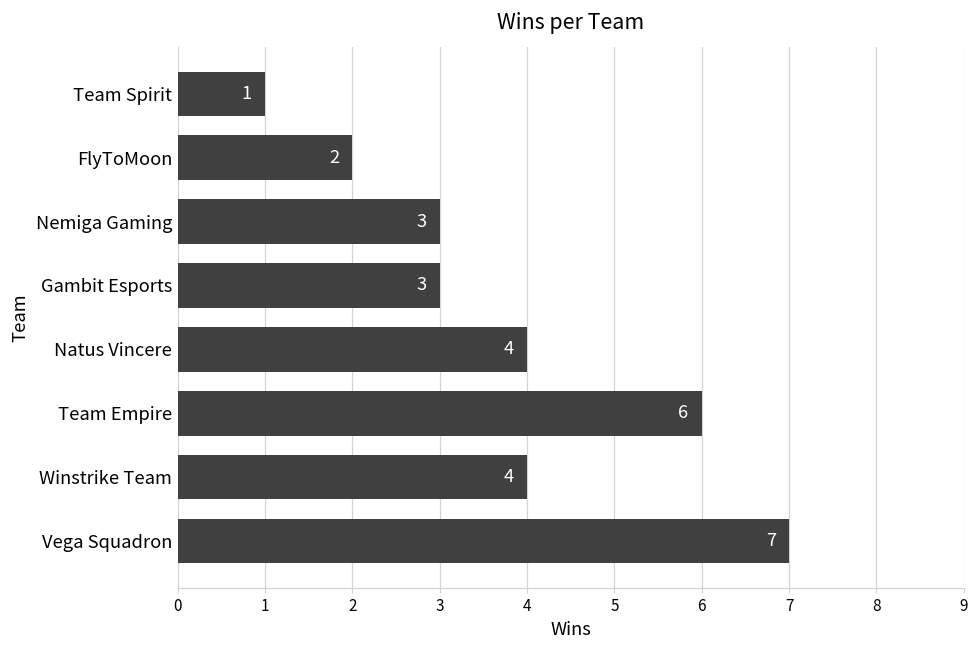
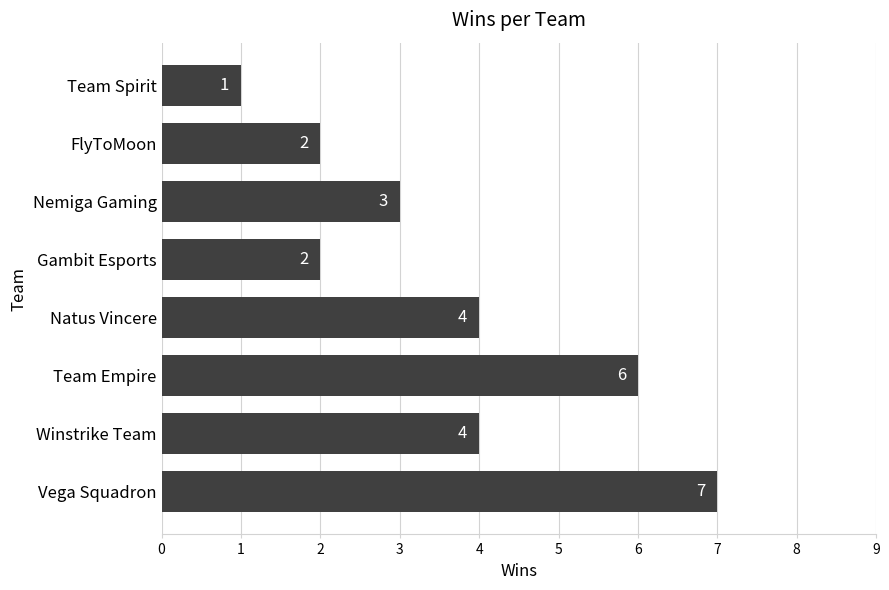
Gambit Esports: 3 -> 2
